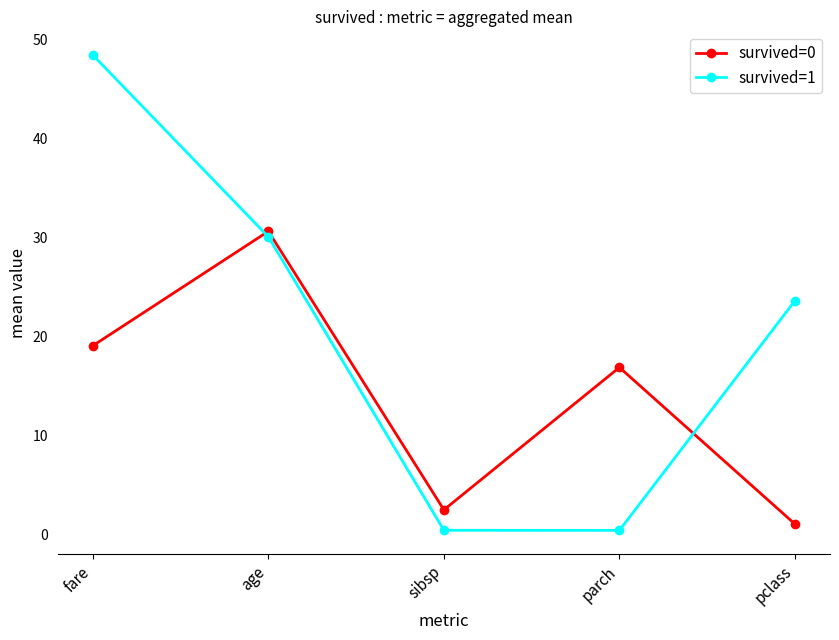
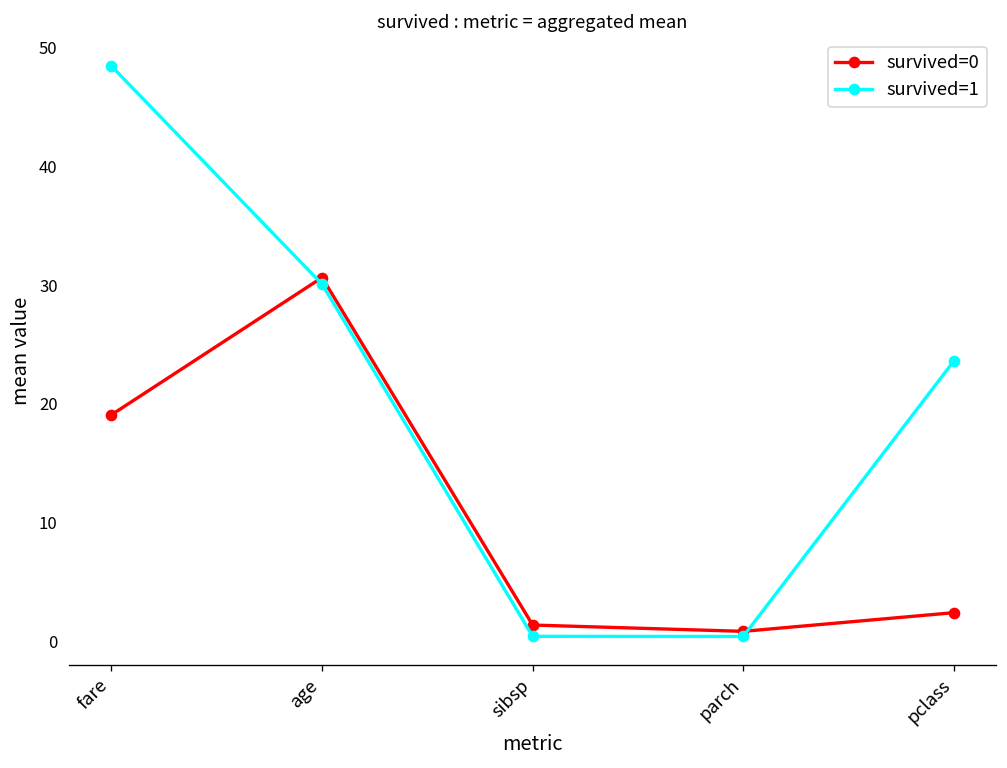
survived=0, sibsp: 3 -> 1
survived=0, parch: 17 -> 1
survived=0, pclass: 1 -> 2
